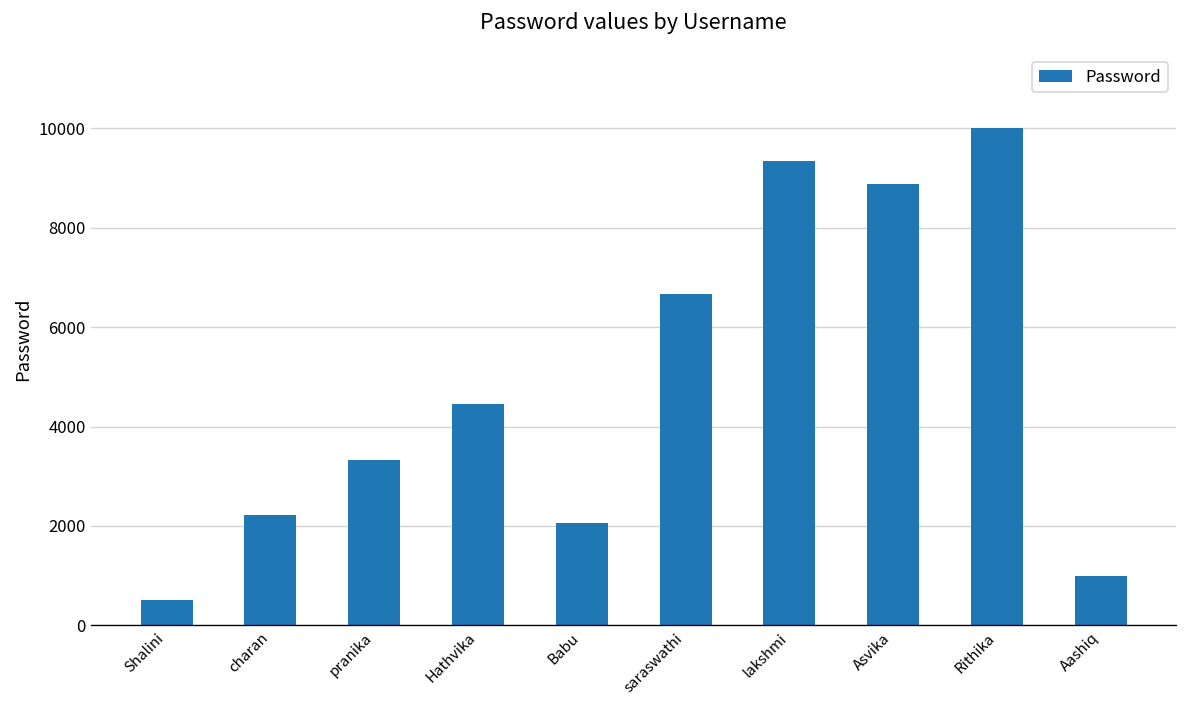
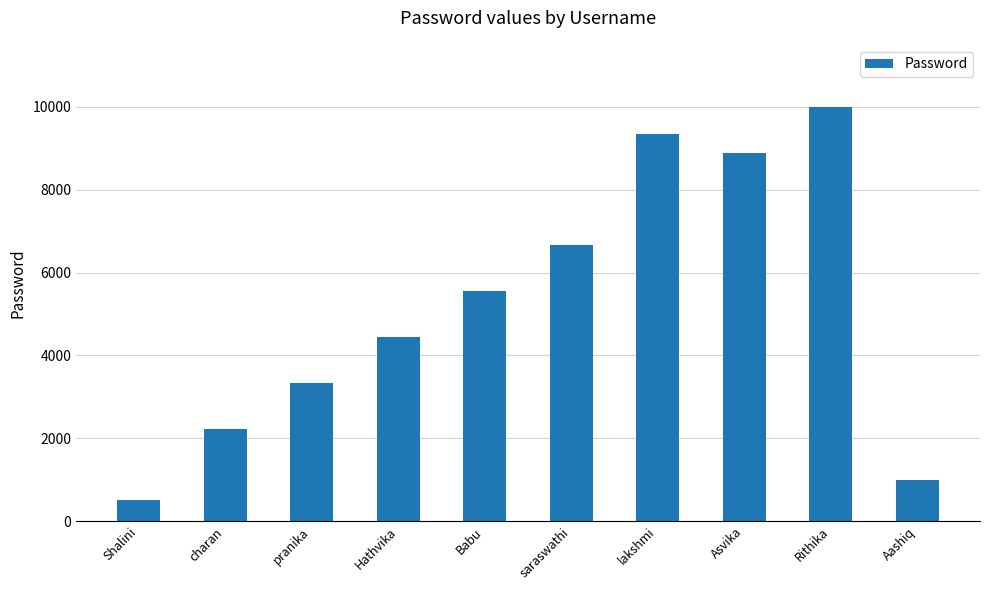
Babu: 2100 -> 5600
